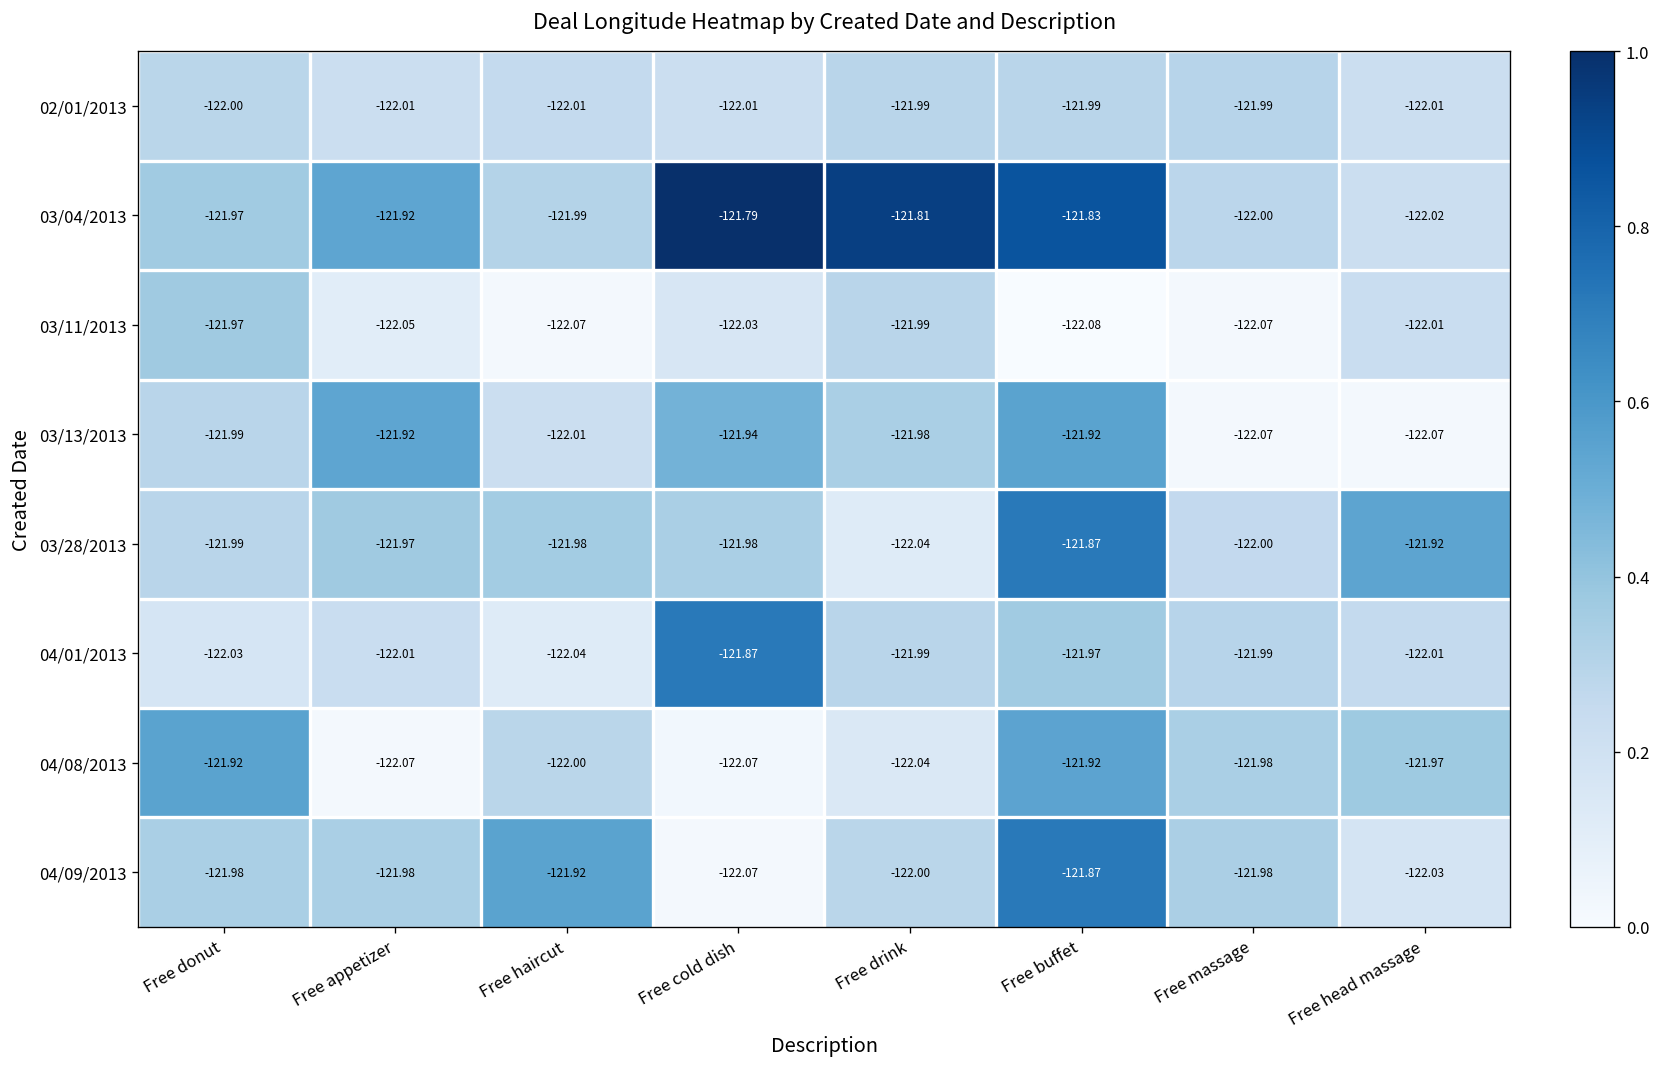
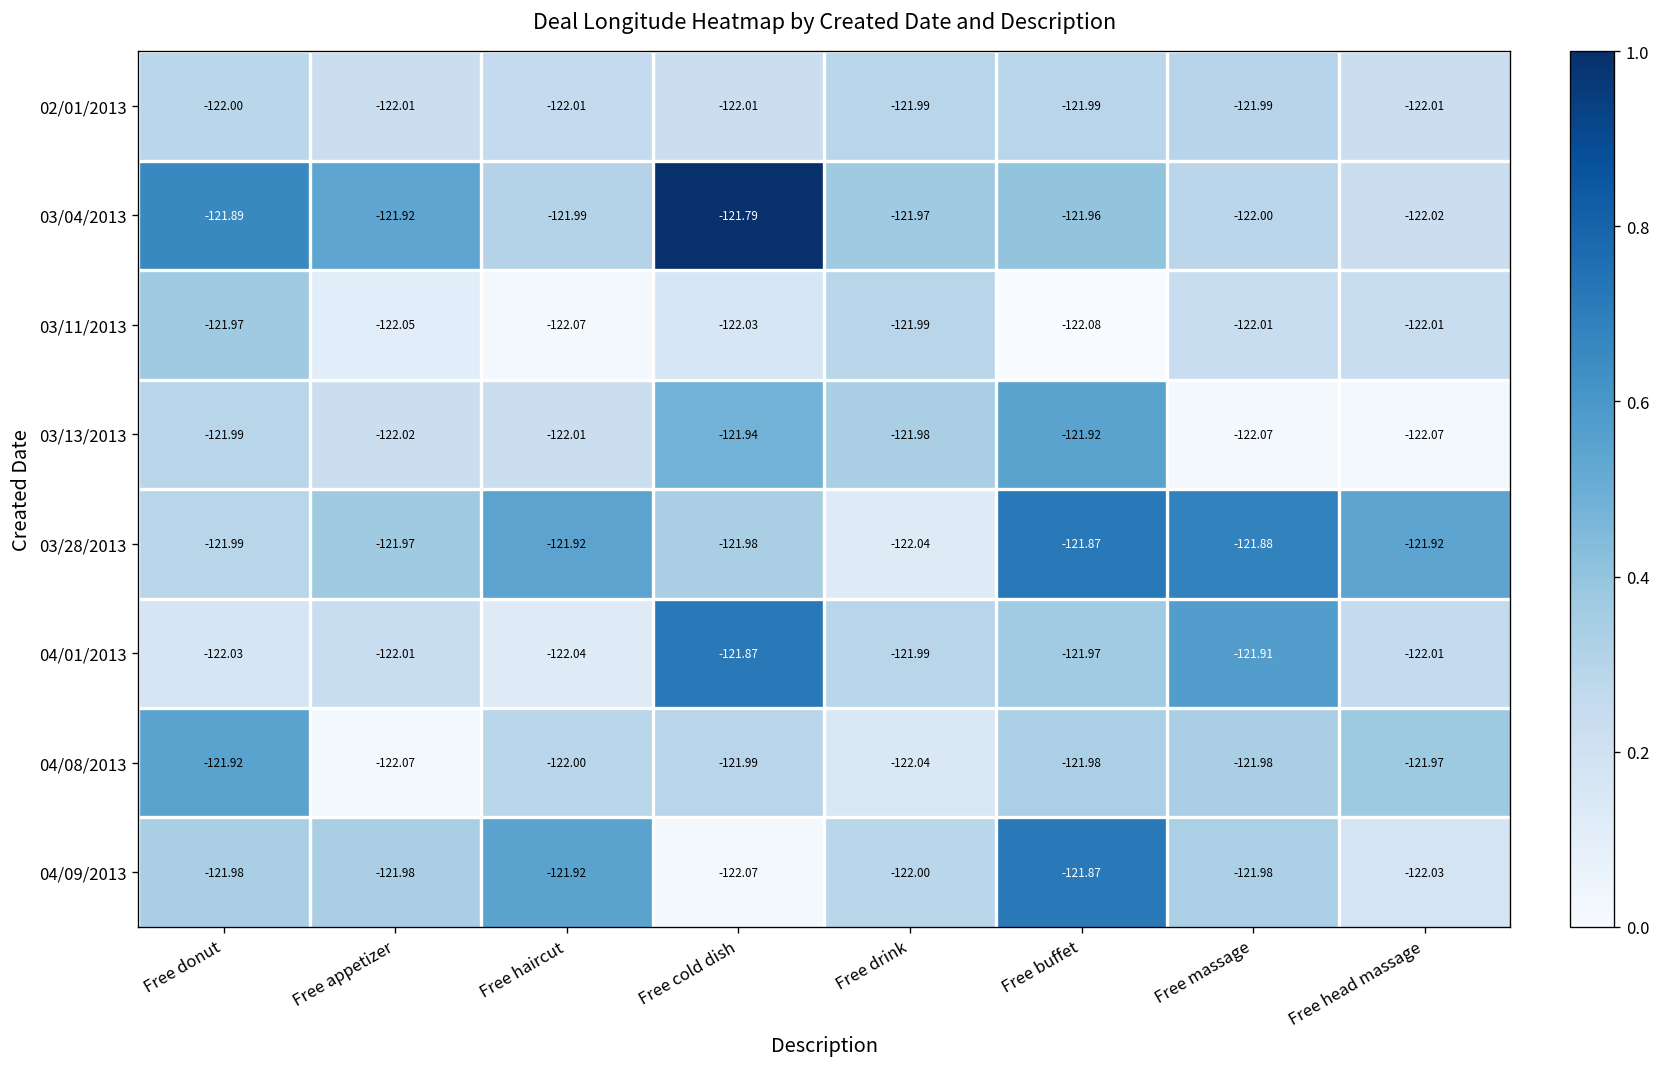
03/04/2013, Free donut: -121.97 -> -121.89
03/04/2013, Free drink: -121.81 -> -121.97
03/04/2013, Free buffet: -121.83 -> -121.96
03/11/2013, Free massage: -122.07 -> -122.01
03/13/2013, Free appetizer: -121.92 -> -122.02
03/28/2013, Free haircut: -121.98 -> -121.92
03/28/2013, Free massage: -122.00 -> -121.88
04/01/2013, Free massage: -121.99 -> -121.91
04/08/2013, Free cold dish: -122.07 -> -121.99
04/08/2013, Free buffet: -121.92 -> -121.98
